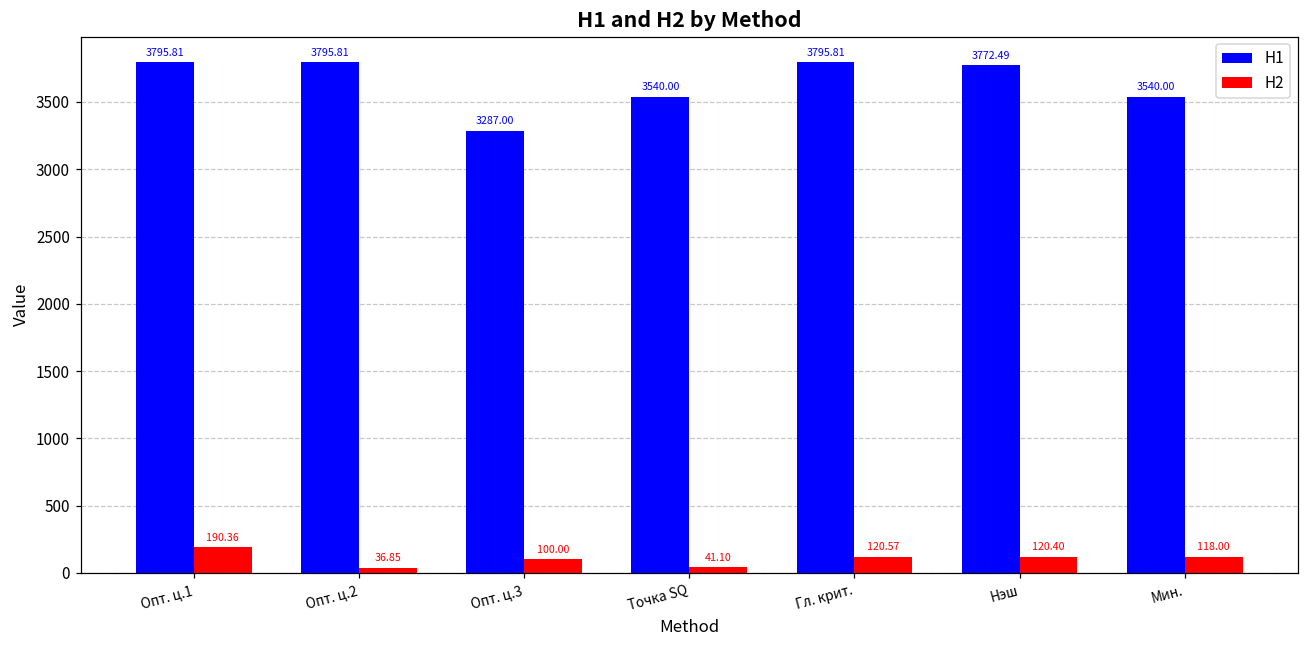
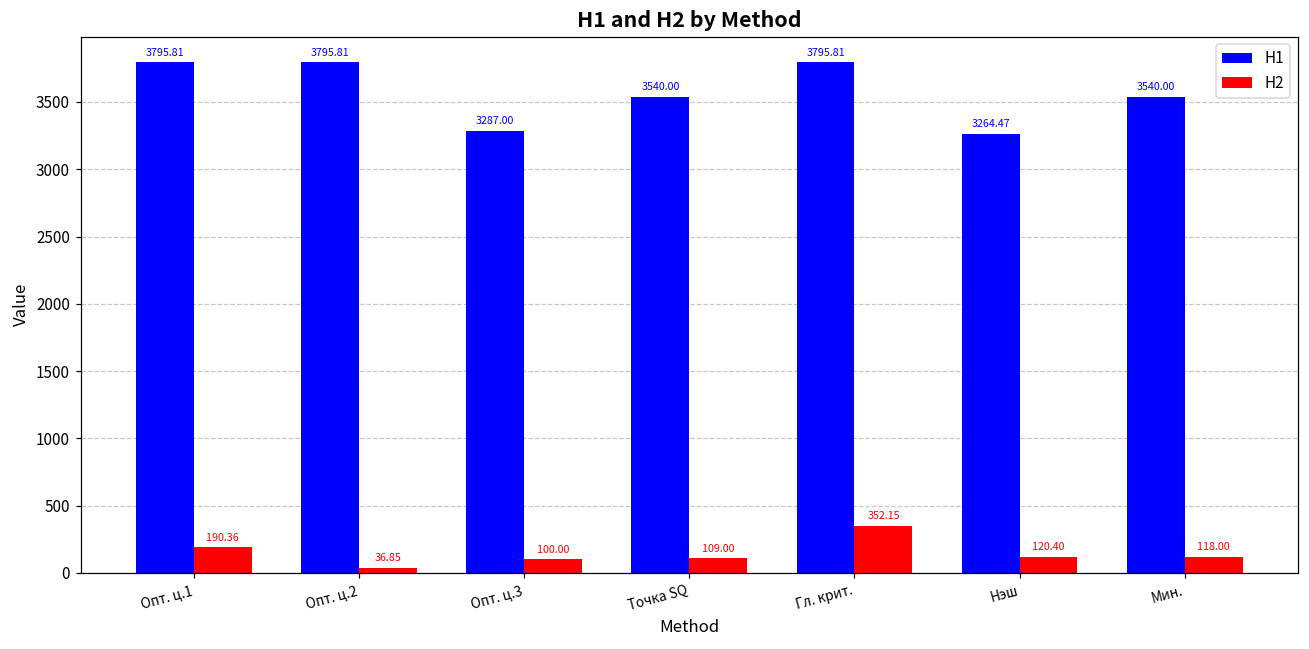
H2, Точка SQ: 41.10 -> 109.00
H2, Гл. крит.: 120.57 -> 352.15
H1, Нэш: 3772.49 -> 3264.47
